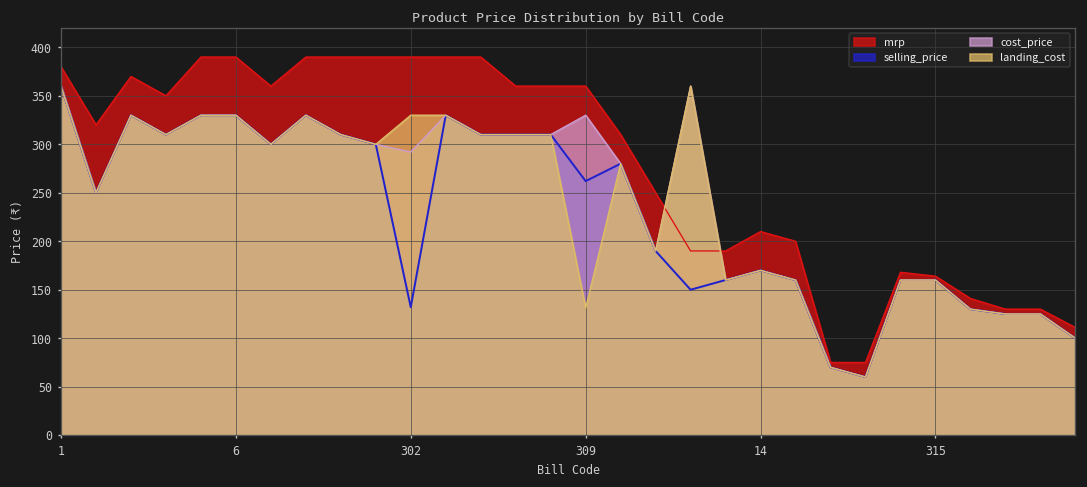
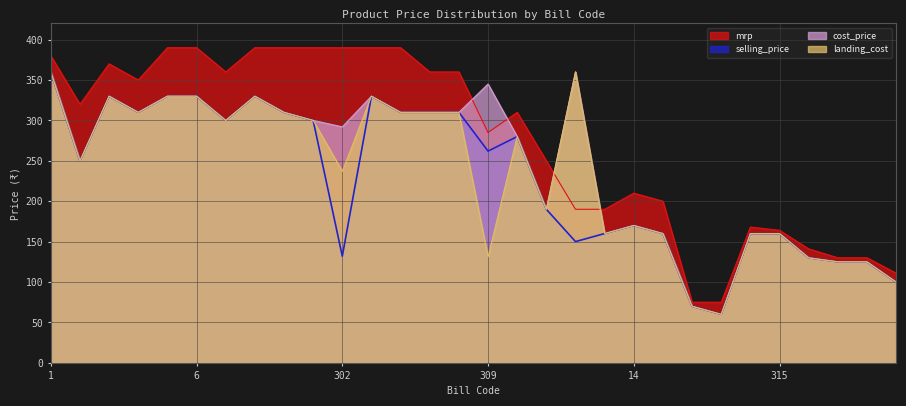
landing_cost, 302: 330 -> 240
mrp, 309: 360 -> 290
cost_price, 309: 330 -> 350
